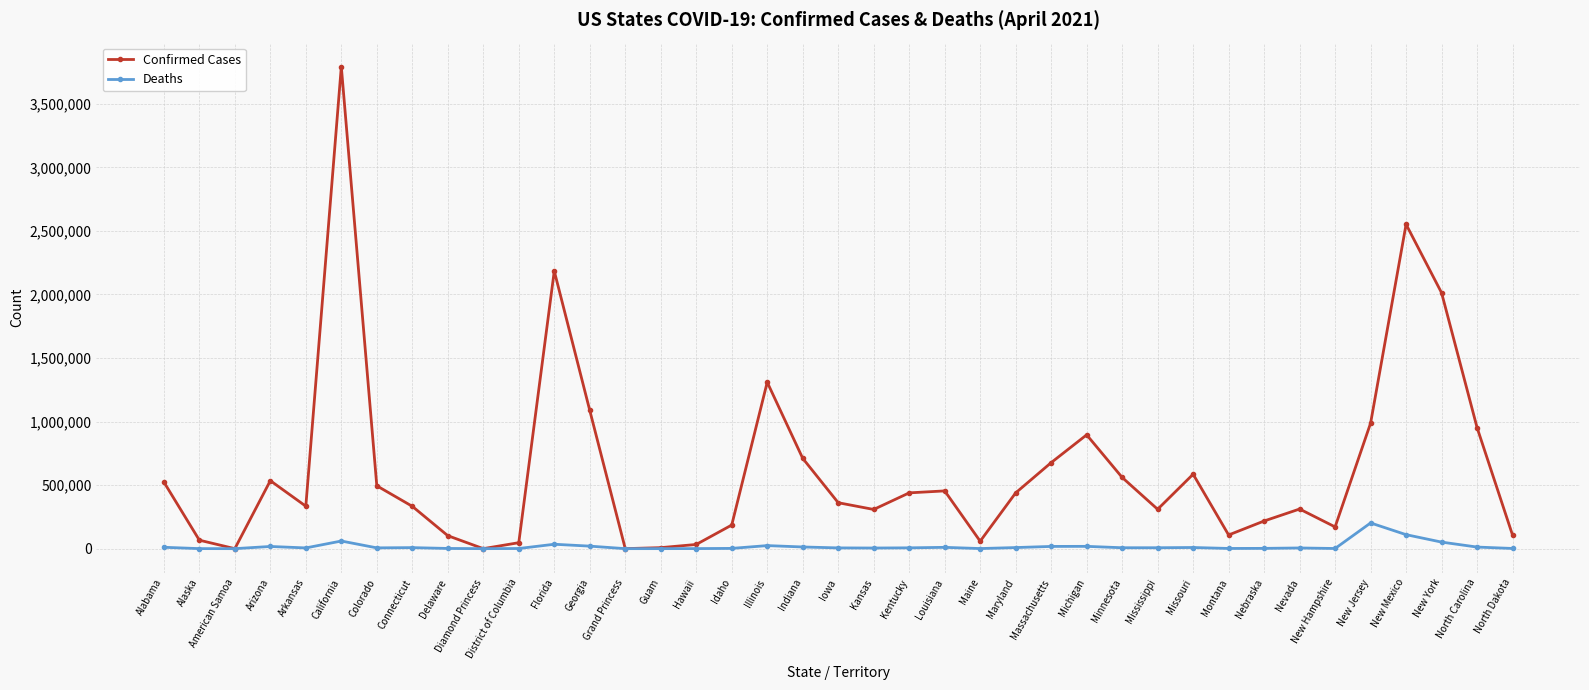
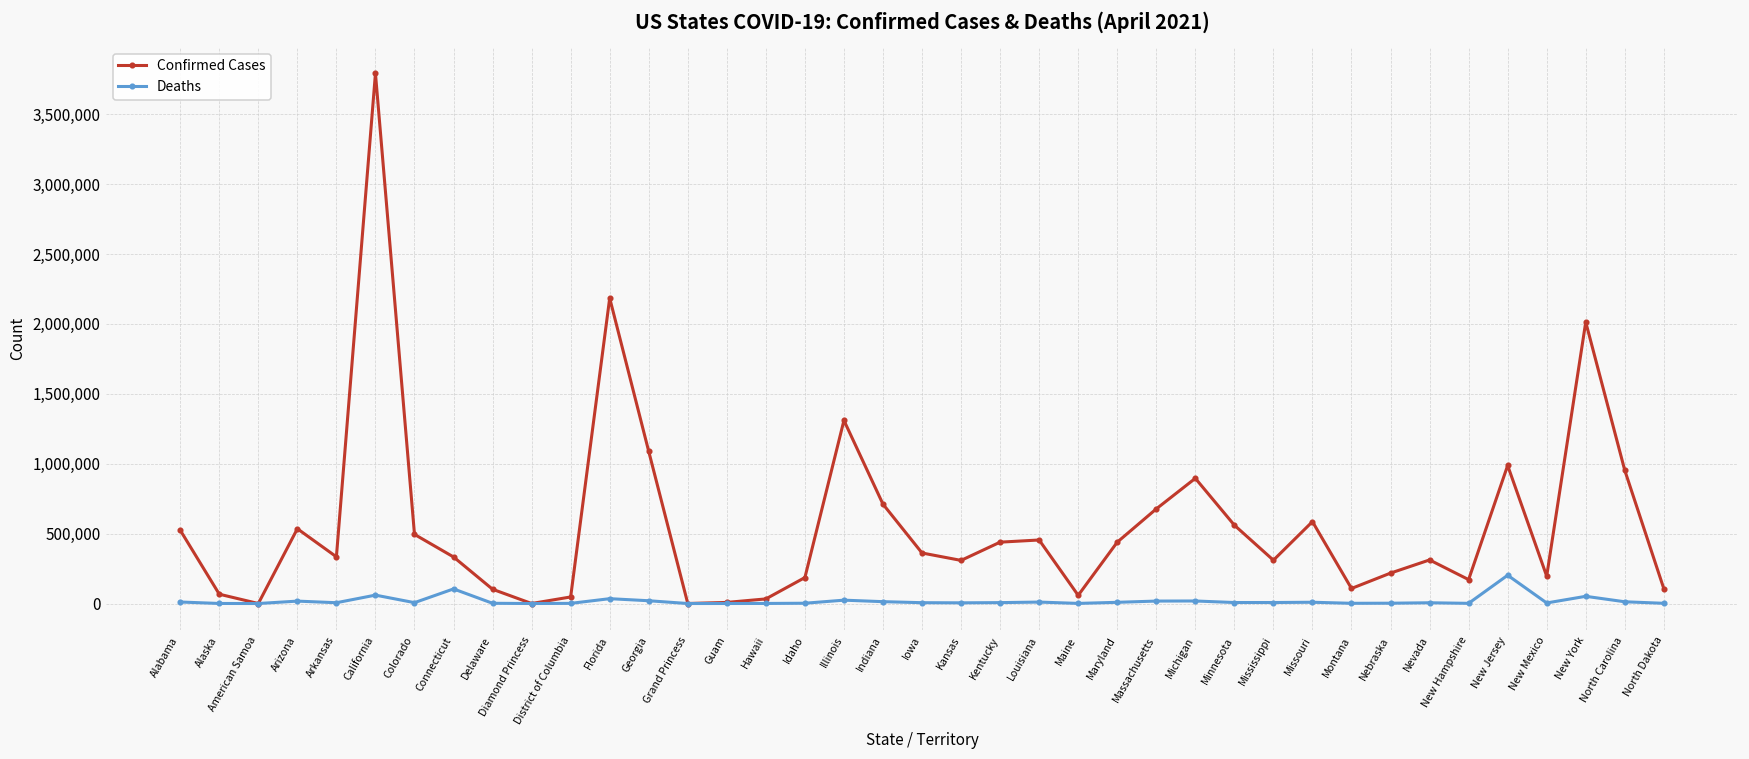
Deaths, Connecticut: 10,000 -> 100,000
Confirmed Cases, New Mexico: 2,550,000 -> 200,000
Deaths, New Mexico: 110,000 -> 0
